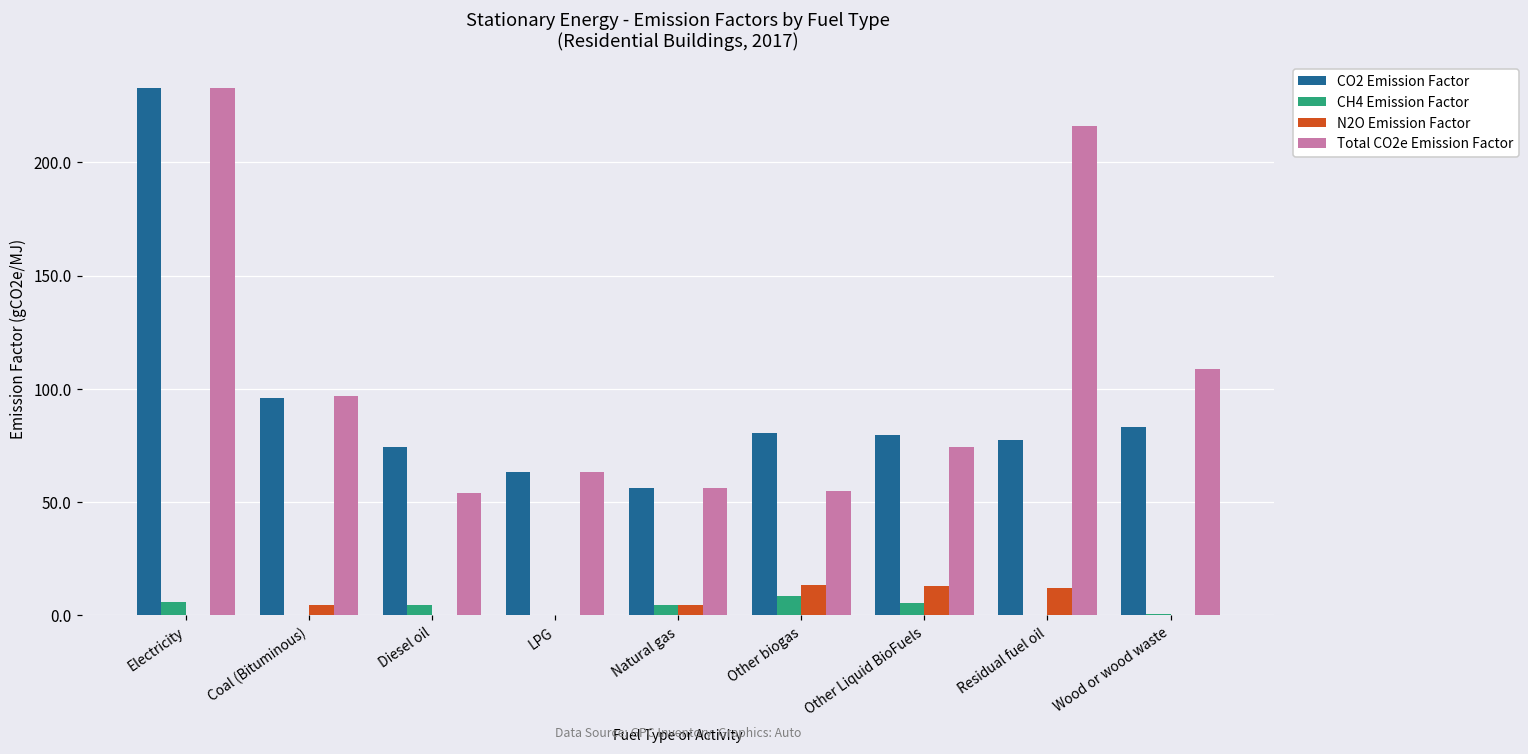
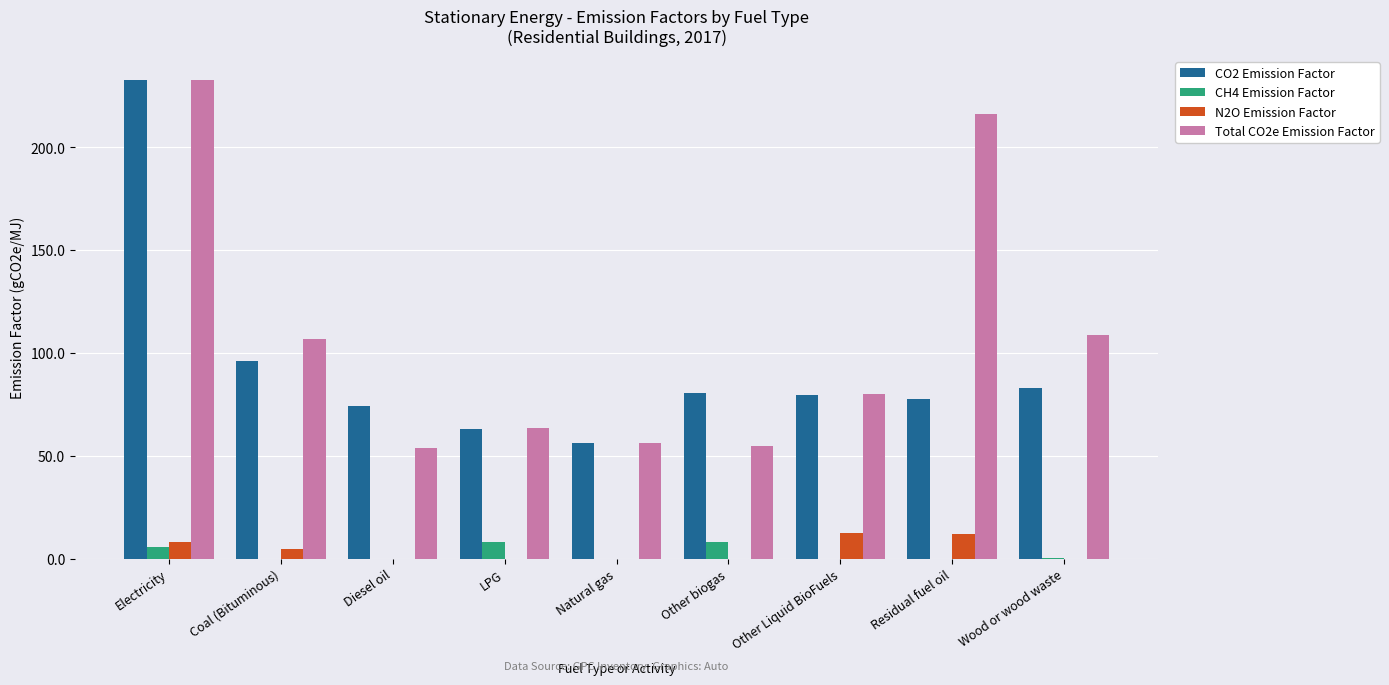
N2O Emission Factor, Electricity: 0 -> 8
Total CO2e Emission Factor, Coal (Bituminous): 97 -> 107
CH4 Emission Factor, Diesel oil: 4 -> 0
CH4 Emission Factor, LPG: 0 -> 8
CH4 Emission Factor, Natural gas: 4 -> 0
N2O Emission Factor, Natural gas: 5 -> 0
N2O Emission Factor, Other biogas: 13 -> 0
CH4 Emission Factor, Other Liquid BioFuels: 5 -> 0
Total CO2e Emission Factor, Other Liquid BioFuels: 74 -> 80
